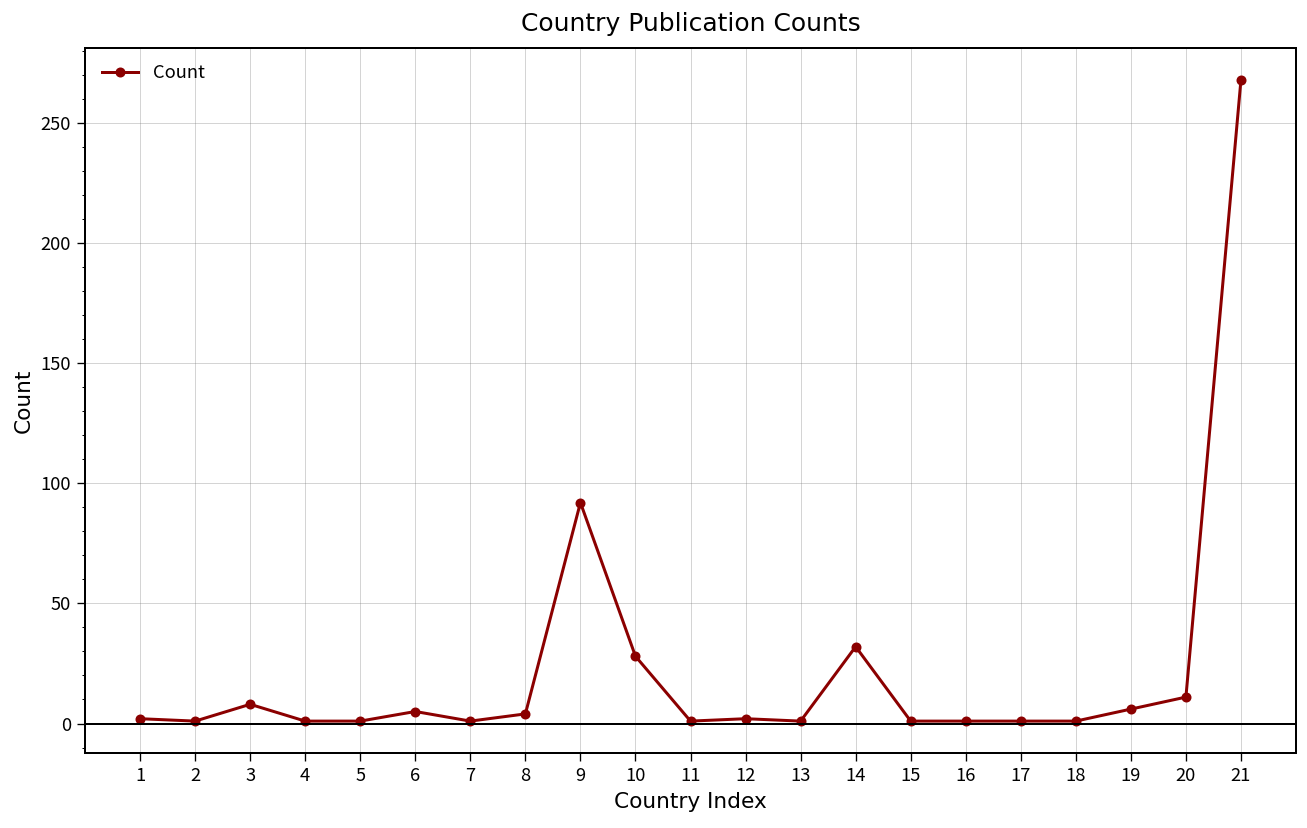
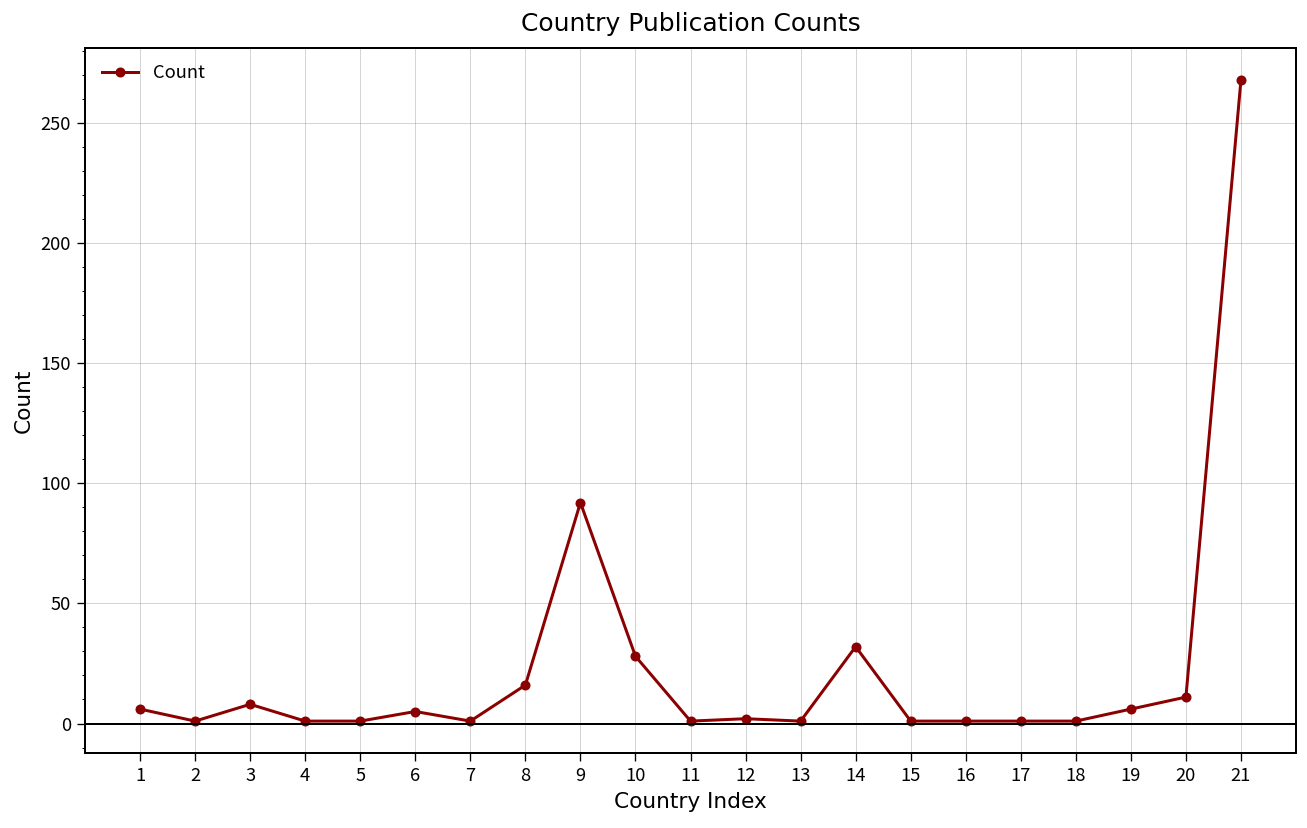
1: 2 -> 6
8: 4 -> 16
